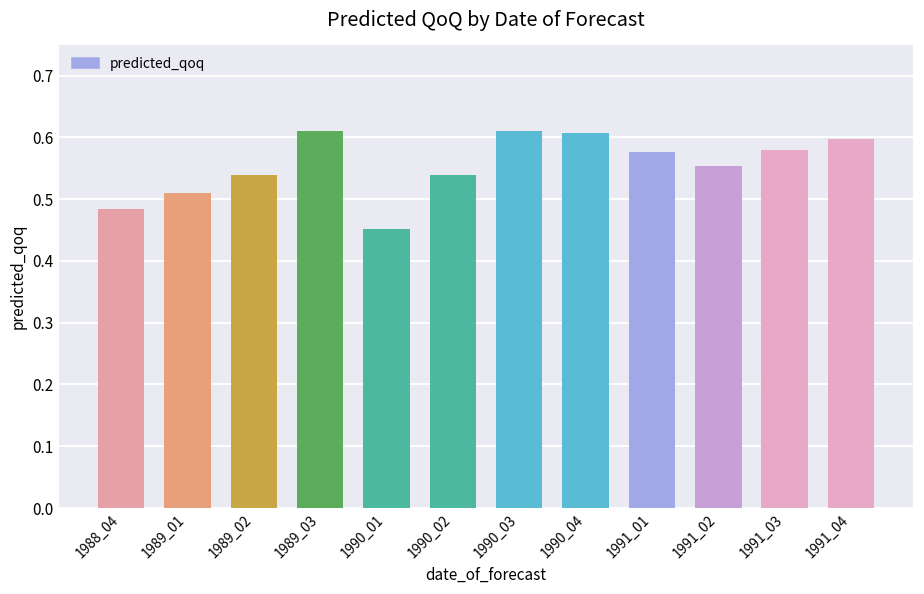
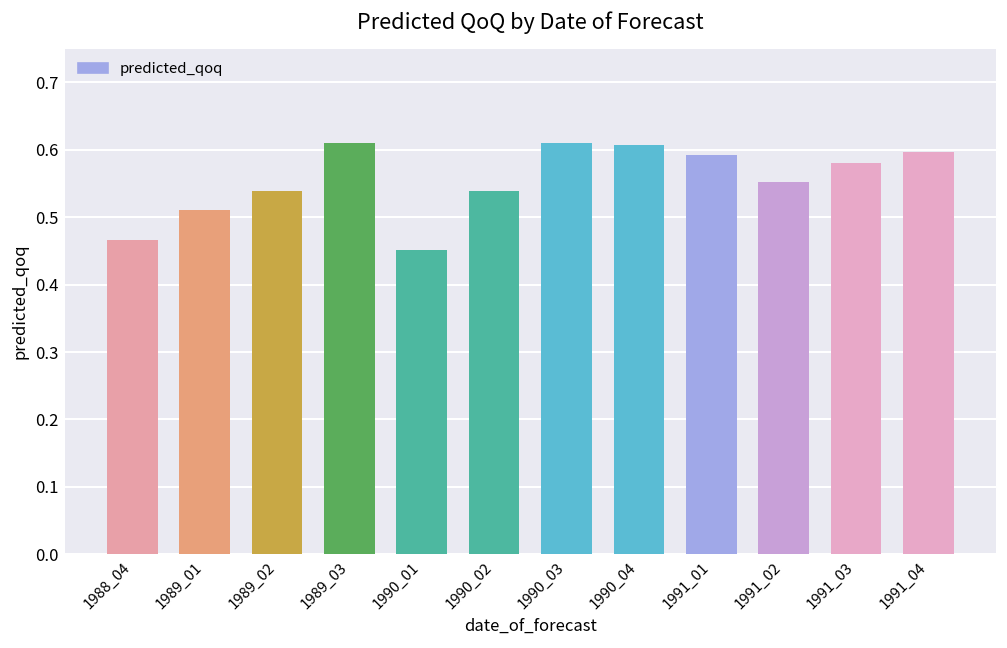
1988_04: 0.48 -> 0.47
1991_01: 0.58 -> 0.59
